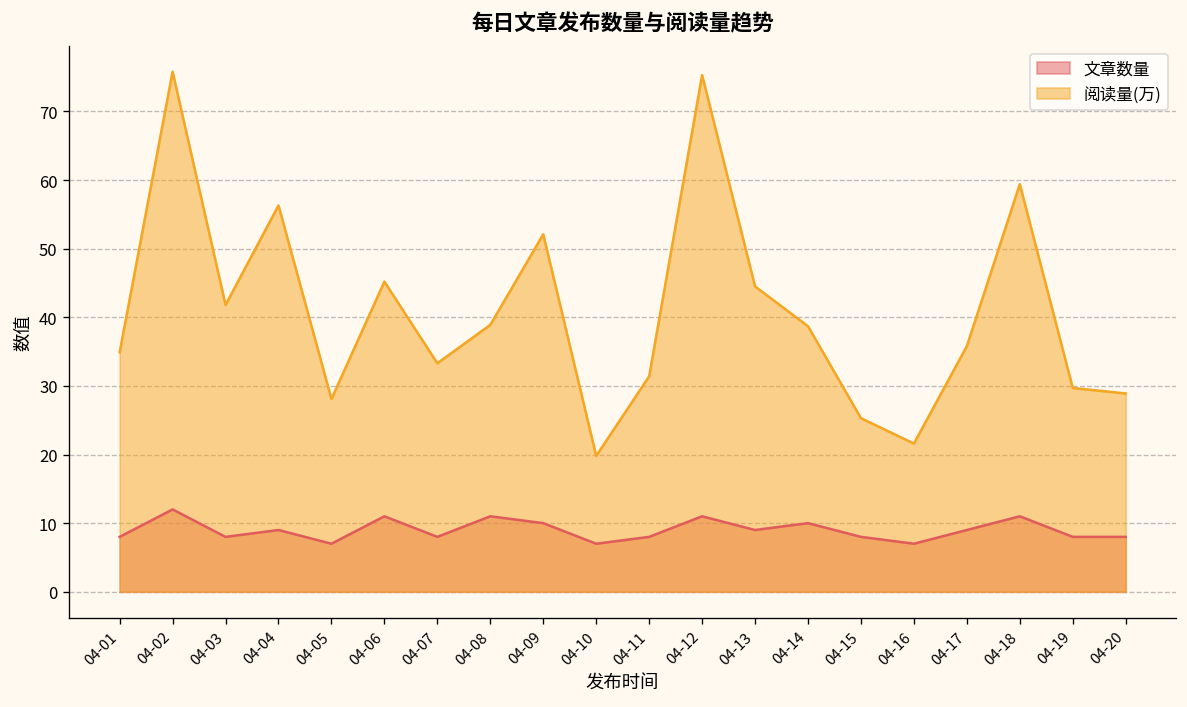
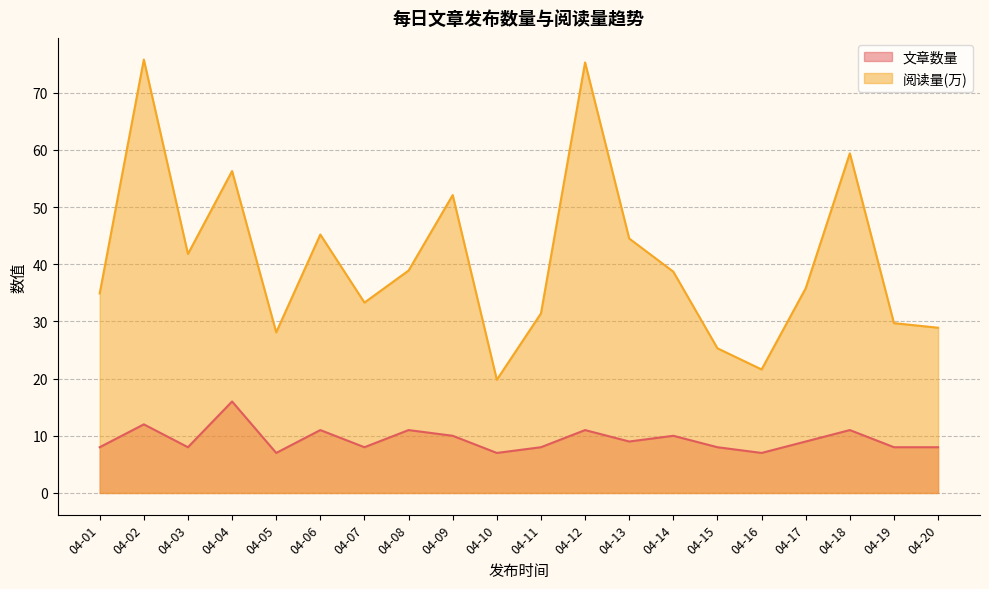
文章数量, 04-04: 9 -> 16
